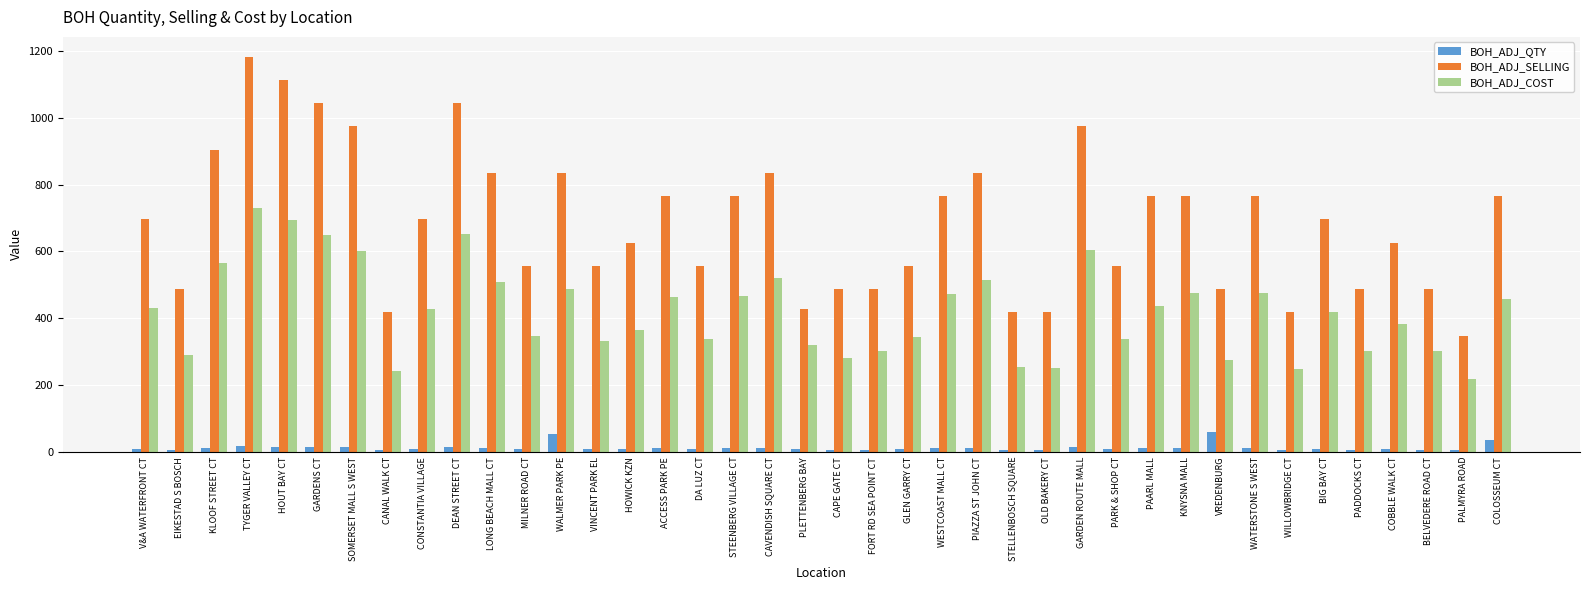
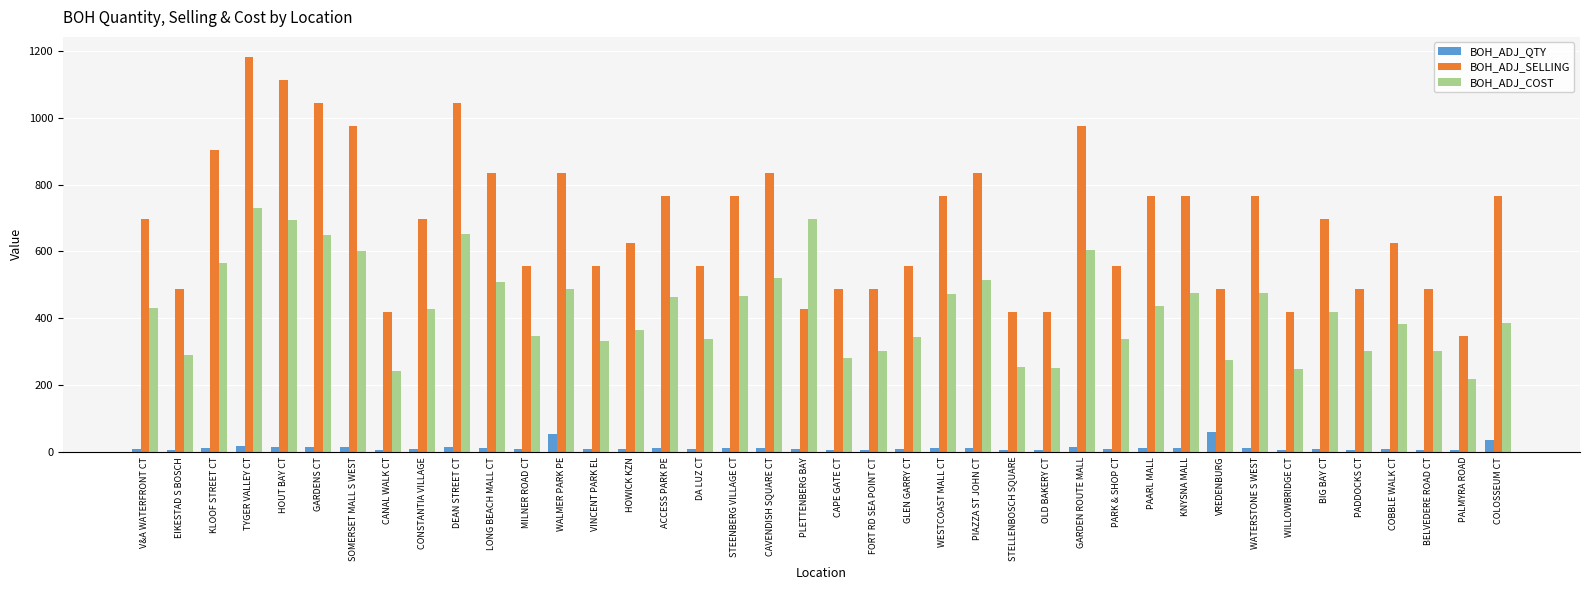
BOH_ADJ_COST, PLETTENBERG BAY: 320 -> 700
BOH_ADJ_COST, COLOSSEUM CT: 460 -> 390
